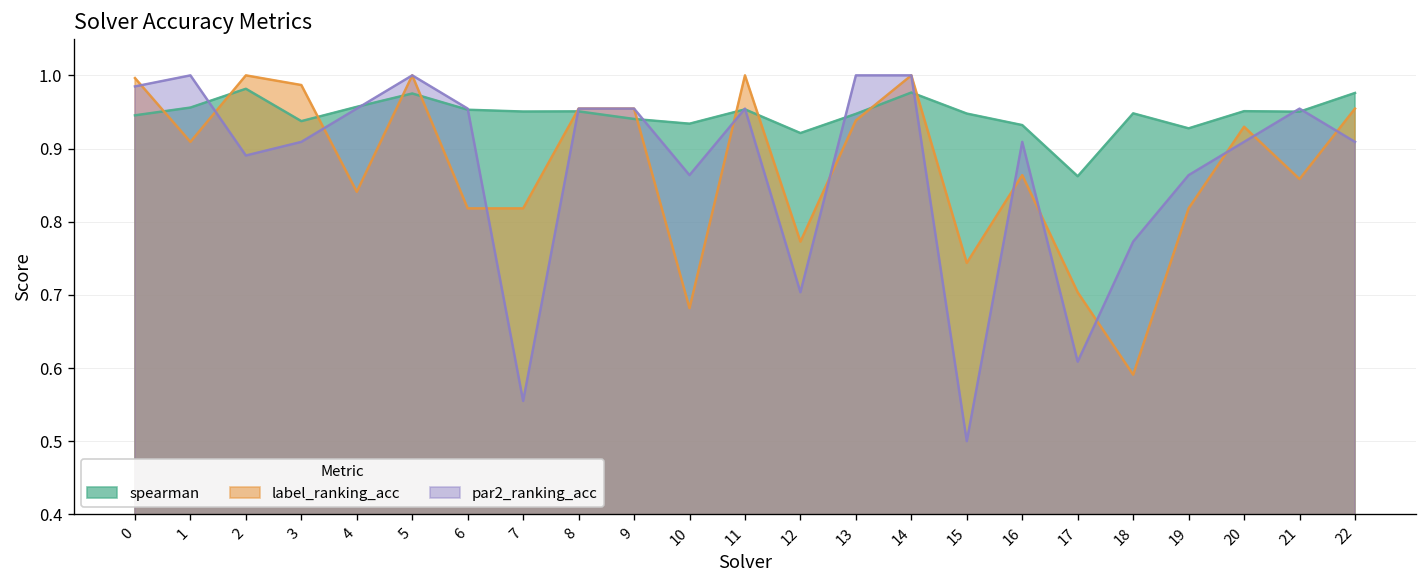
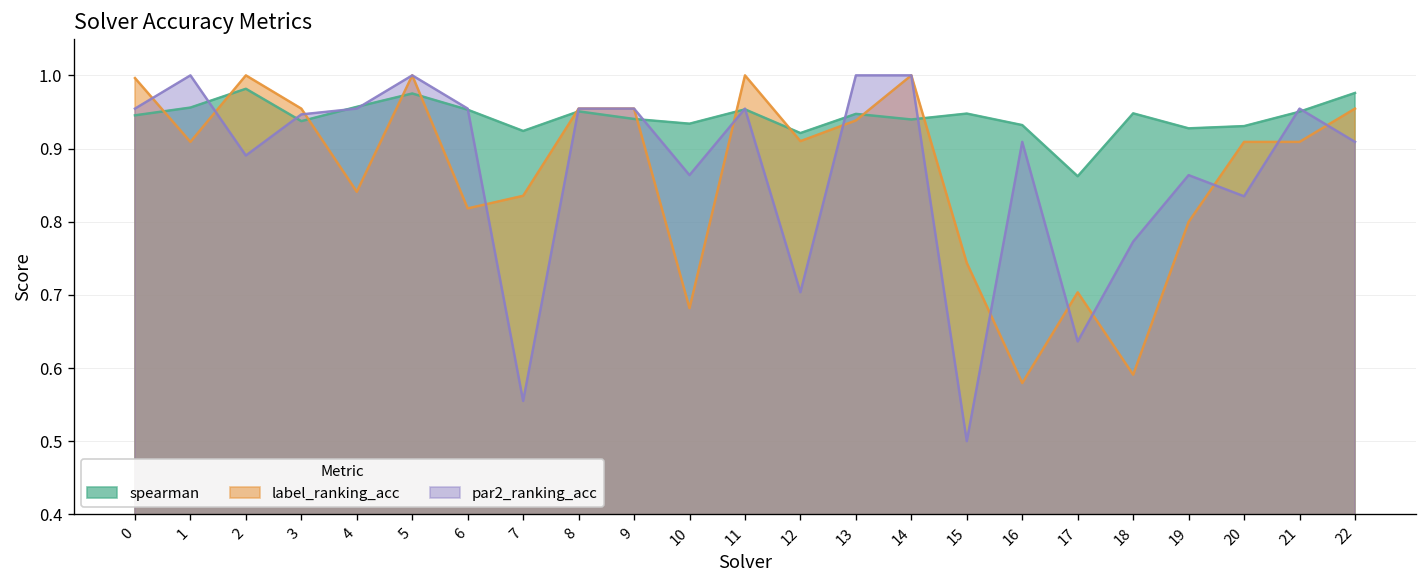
par2_ranking_acc, 0: 0.98 -> 0.95
label_ranking_acc, 3: 0.99 -> 0.95
par2_ranking_acc, 3: 0.91 -> 0.95
spearman, 7: 0.95 -> 0.92
label_ranking_acc, 7: 0.82 -> 0.84
label_ranking_acc, 12: 0.77 -> 0.91
spearman, 14: 0.98 -> 0.94
label_ranking_acc, 16: 0.86 -> 0.58
par2_ranking_acc, 17: 0.61 -> 0.64
label_ranking_acc, 19: 0.82 -> 0.80
spearman, 20: 0.95 -> 0.93
label_ranking_acc, 20: 0.93 -> 0.91
par2_ranking_acc, 20: 0.91 -> 0.83
label_ranking_acc, 21: 0.86 -> 0.91
